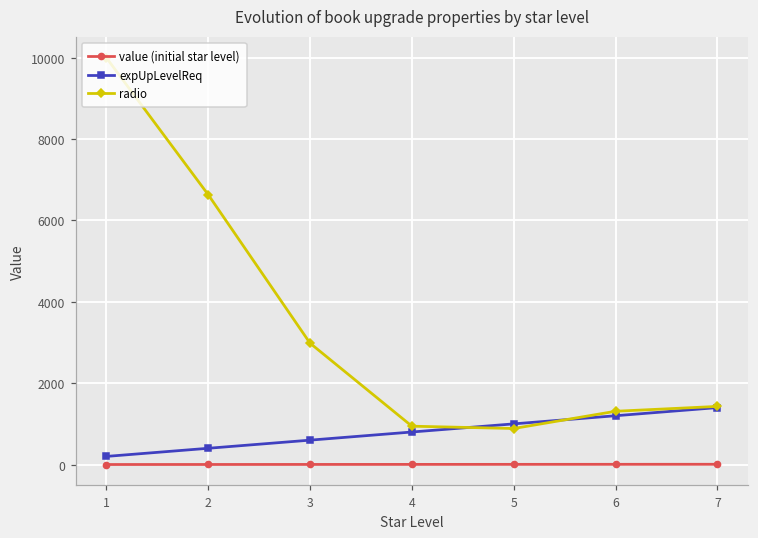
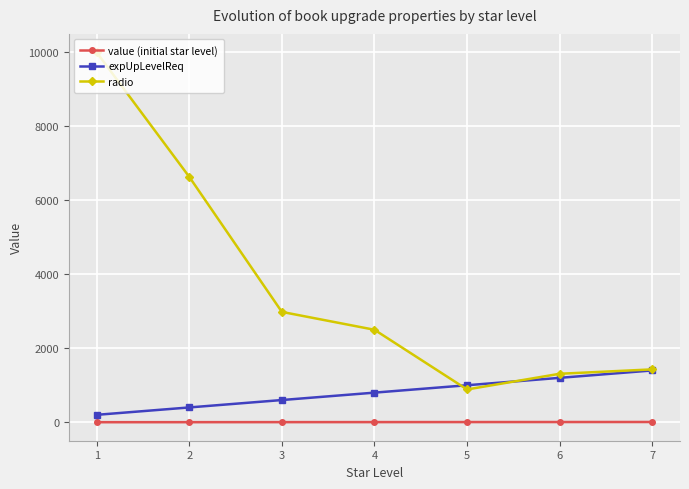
radio, 4: 900 -> 2500
